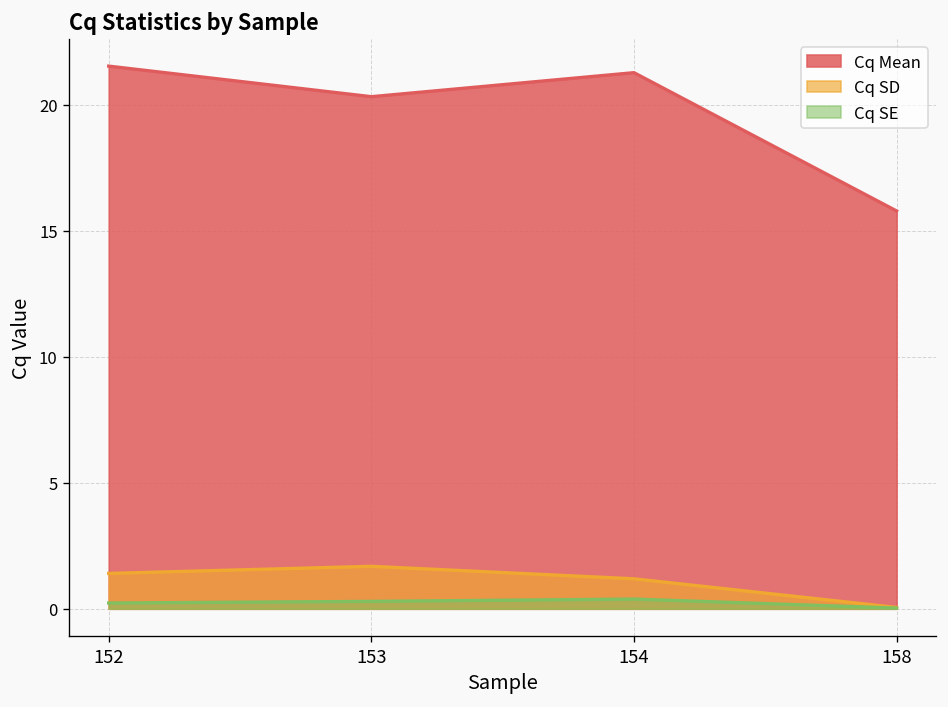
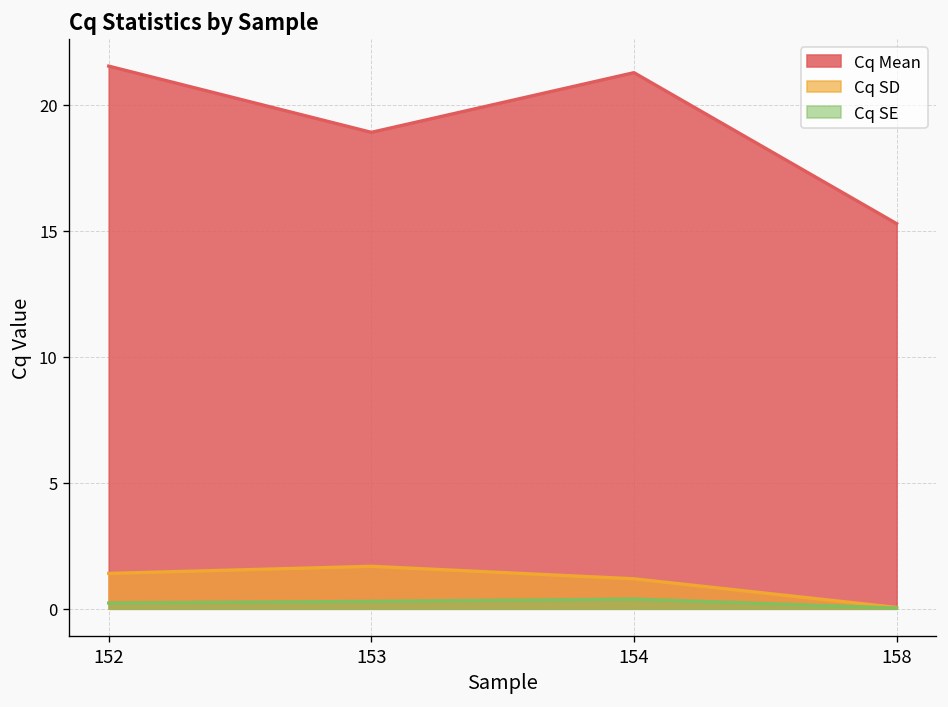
Cq Mean, 153: 20.3 -> 18.9
Cq Mean, 158: 15.8 -> 15.3
